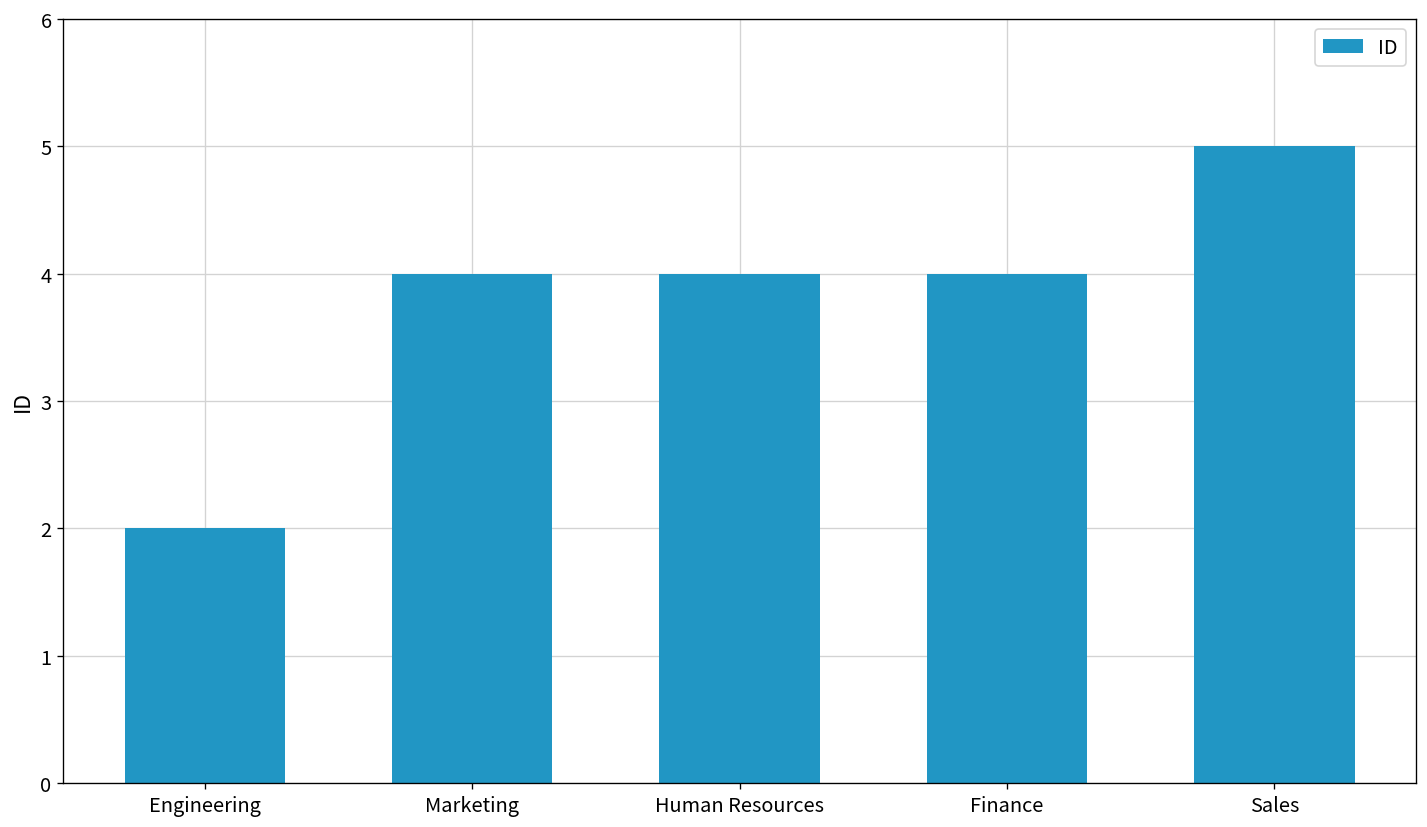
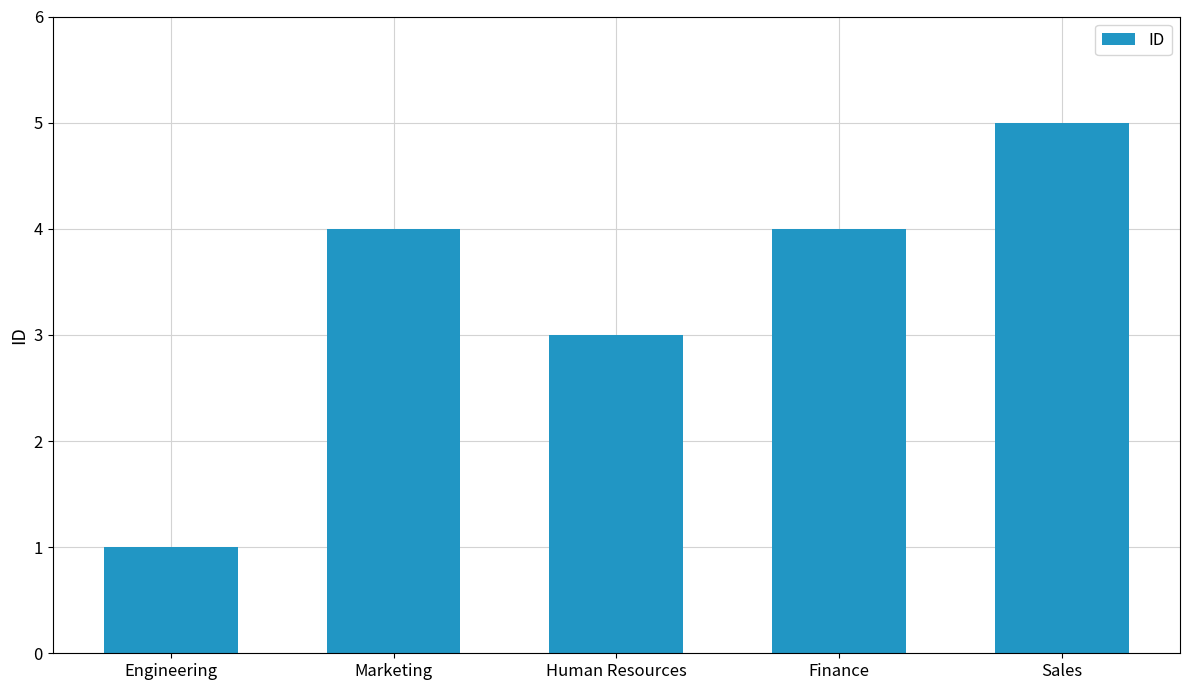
Engineering: 2 -> 1
Human Resources: 4 -> 3
